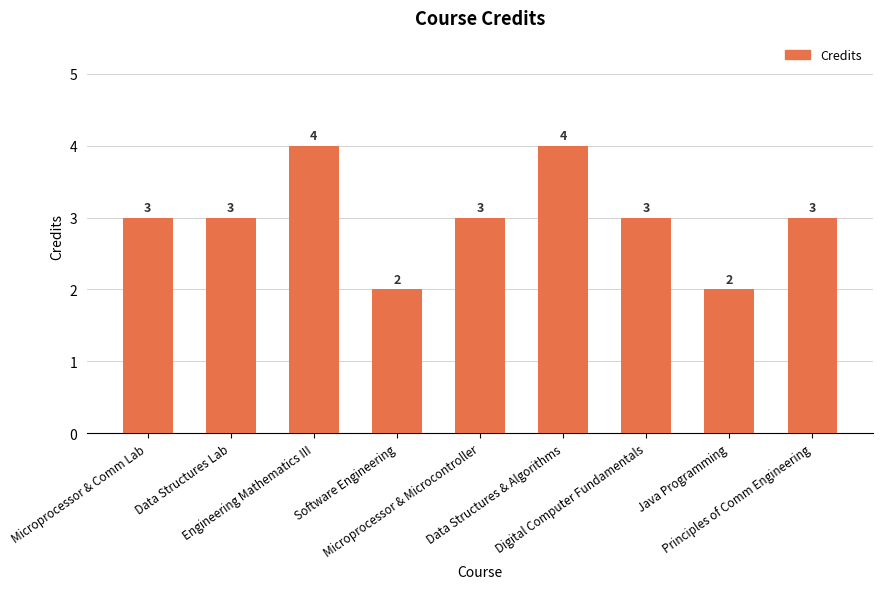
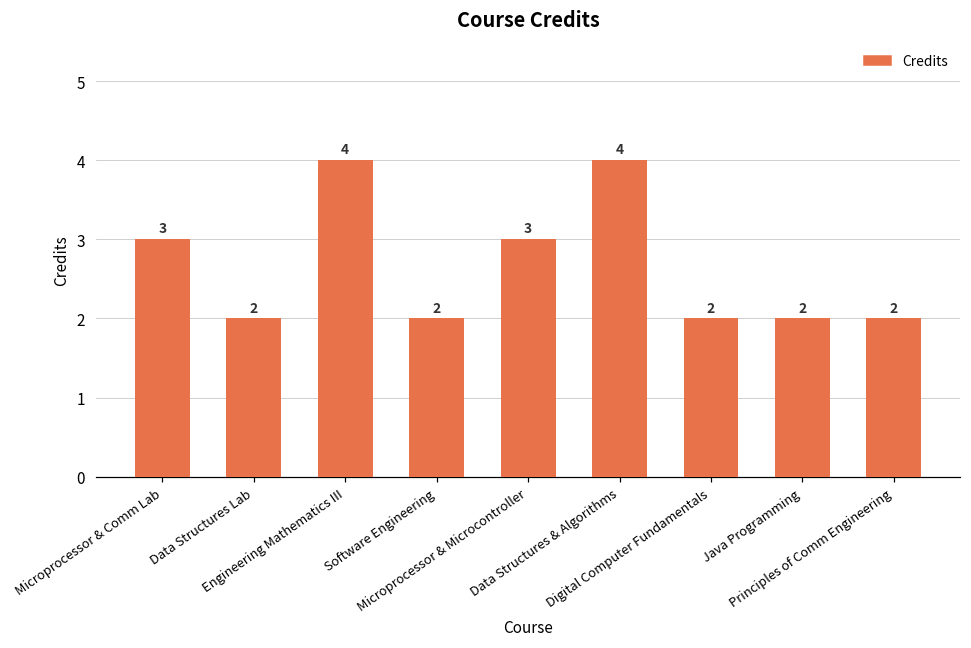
Data Structures Lab: 3 -> 2
Digital Computer Fundamentals: 3 -> 2
Principles of Comm Engineering: 3 -> 2
